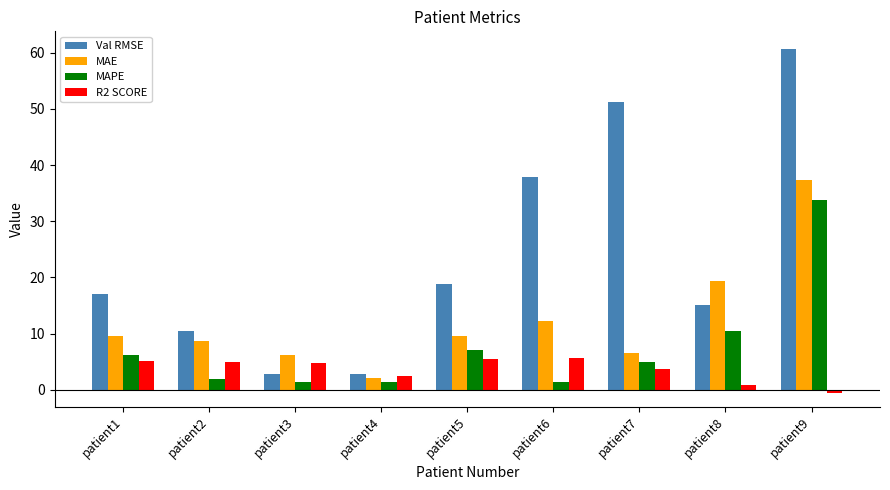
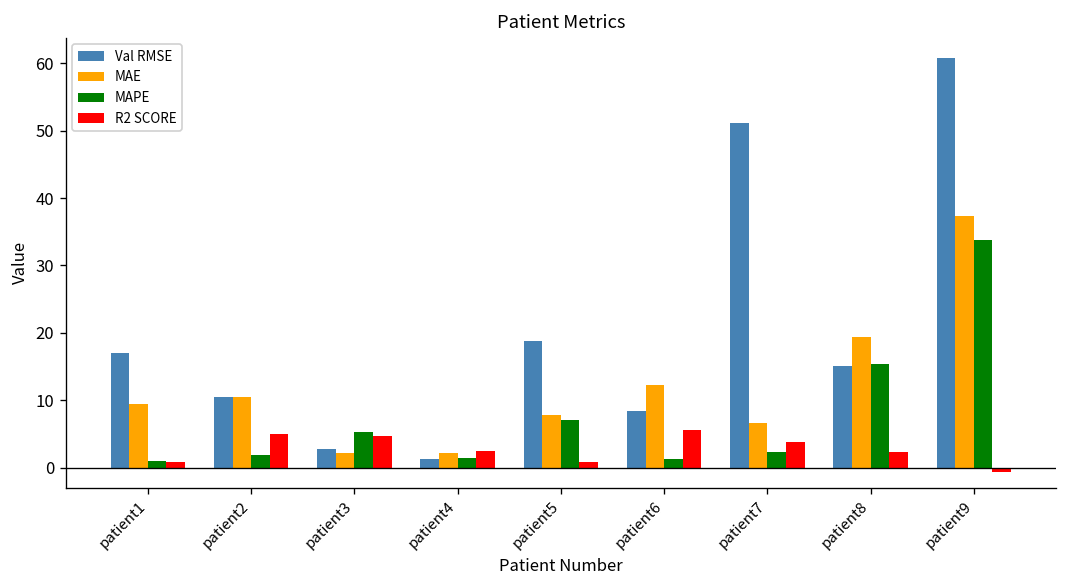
MAPE, patient1: 6 -> 1
R2 SCORE, patient1: 5 -> 1
MAE, patient2: 9 -> 11
MAE, patient3: 6 -> 2
MAPE, patient3: 1 -> 5
Val RMSE, patient4: 3 -> 1
MAE, patient5: 10 -> 8
R2 SCORE, patient5: 6 -> 1
Val RMSE, patient6: 38 -> 8
MAPE, patient7: 5 -> 2
MAPE, patient8: 10 -> 15
R2 SCORE, patient8: 1 -> 2
